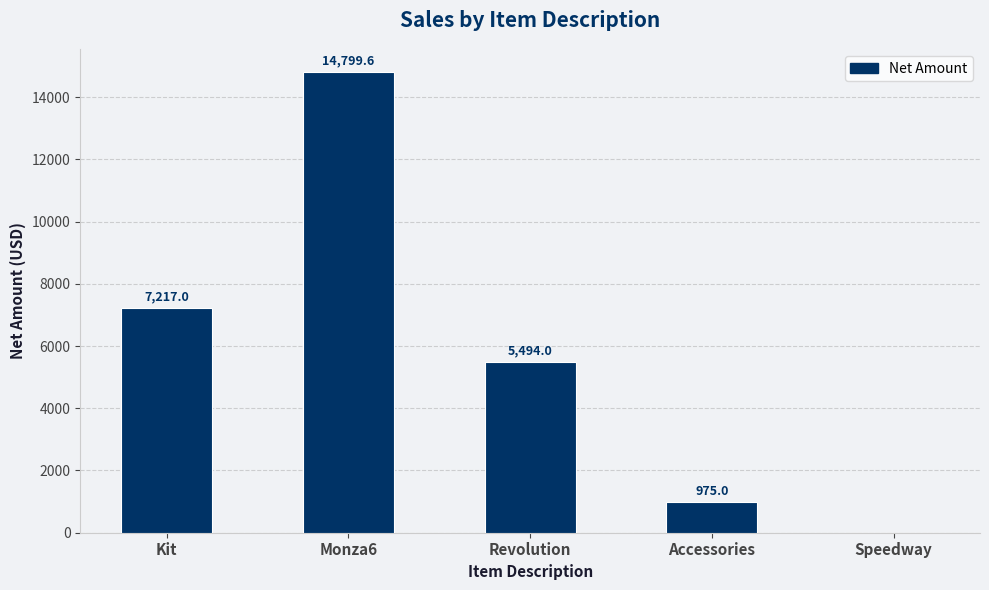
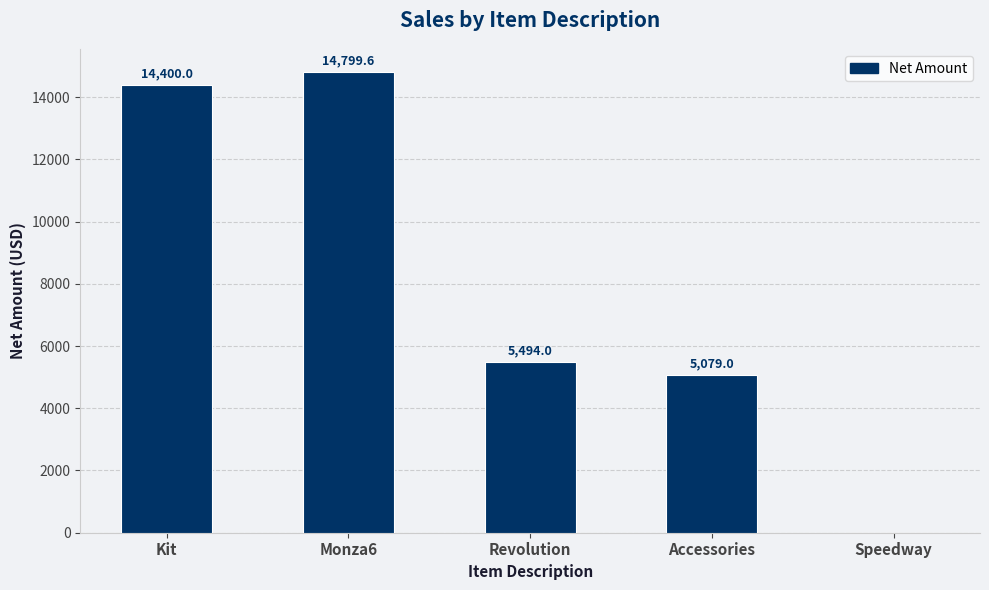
Kit: 7,217.0 -> 14,400.0
Accessories: 975.0 -> 5,079.0
